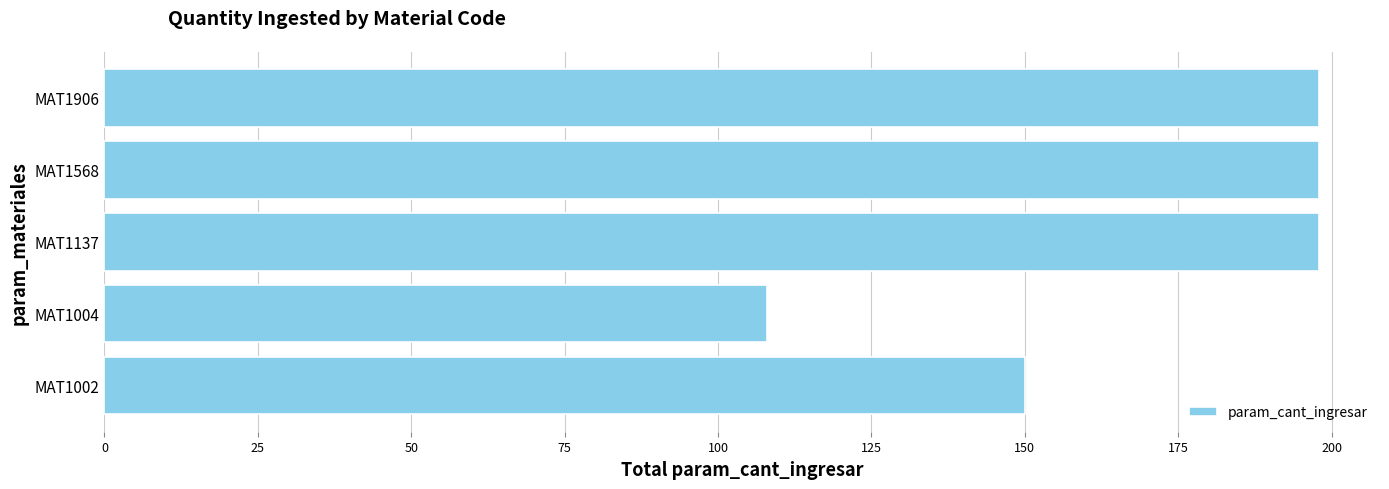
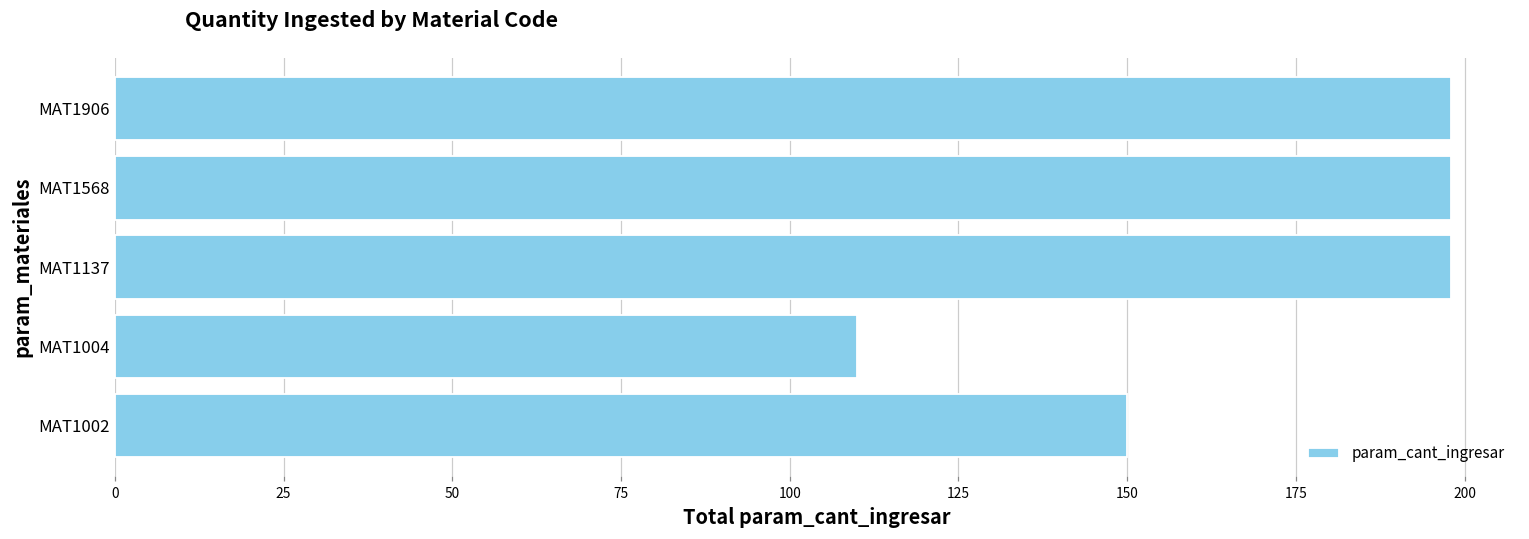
MAT1004: 108 -> 110
